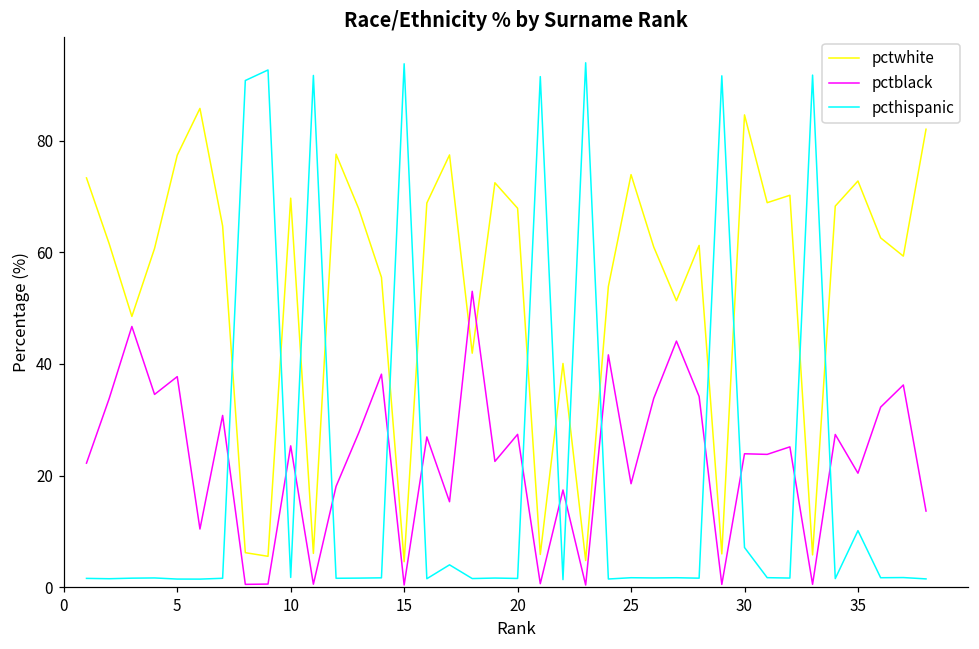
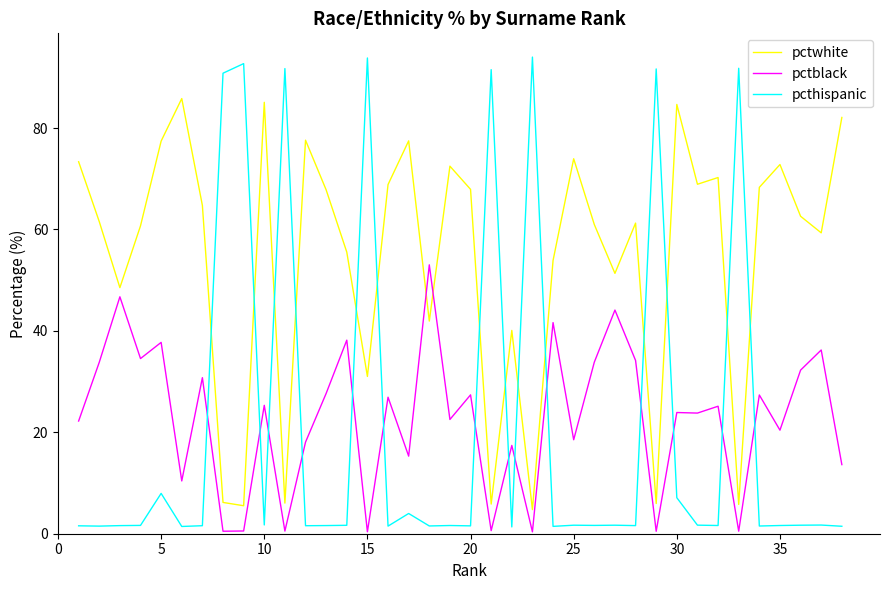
pcthispanic, 5: 1 -> 8
pctwhite, 10: 70 -> 85
pctwhite, 15: 5 -> 31
pcthispanic, 35: 10 -> 2
